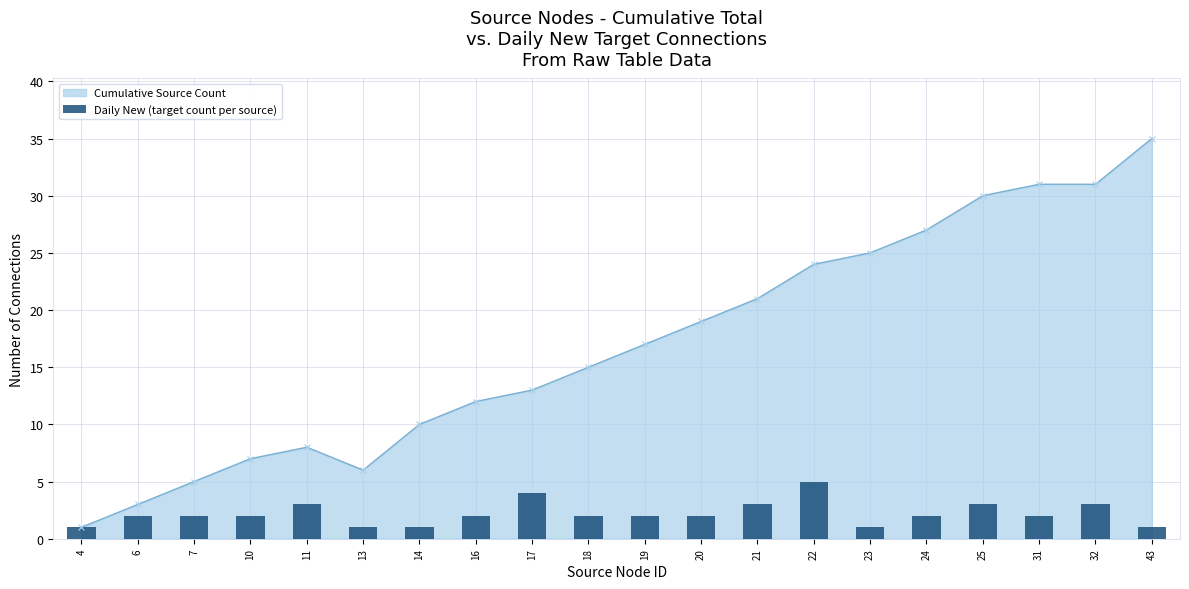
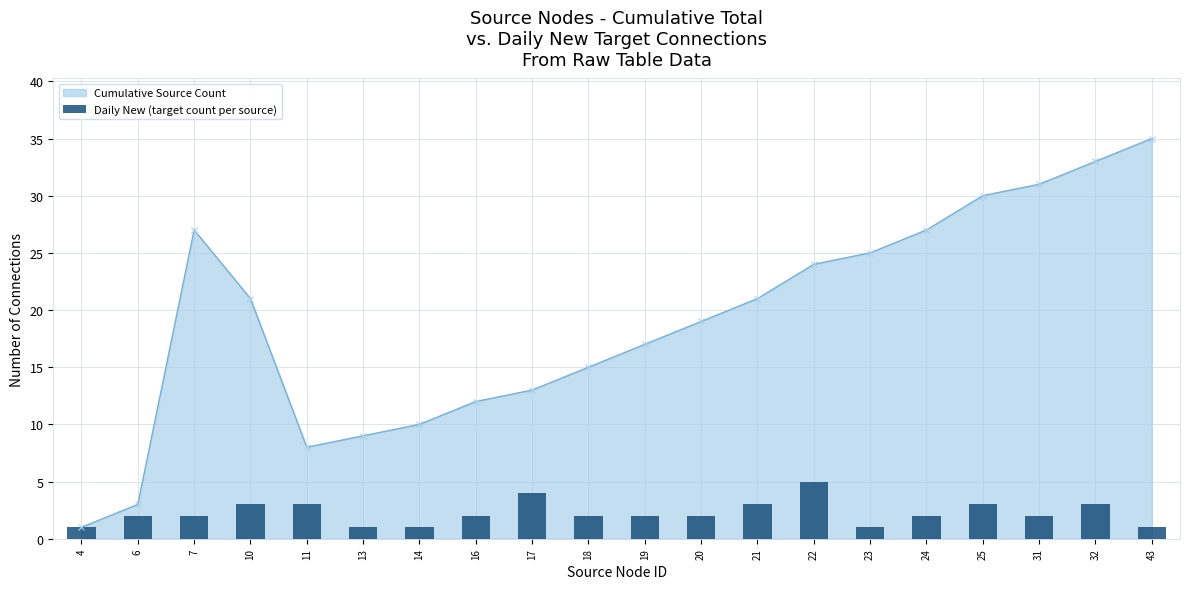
Cumulative Source Count, 7: 5 -> 27
Daily New (target count per source), 10: 2 -> 3
Cumulative Source Count, 10: 7 -> 21
Cumulative Source Count, 13: 6 -> 9
Cumulative Source Count, 32: 31 -> 33
